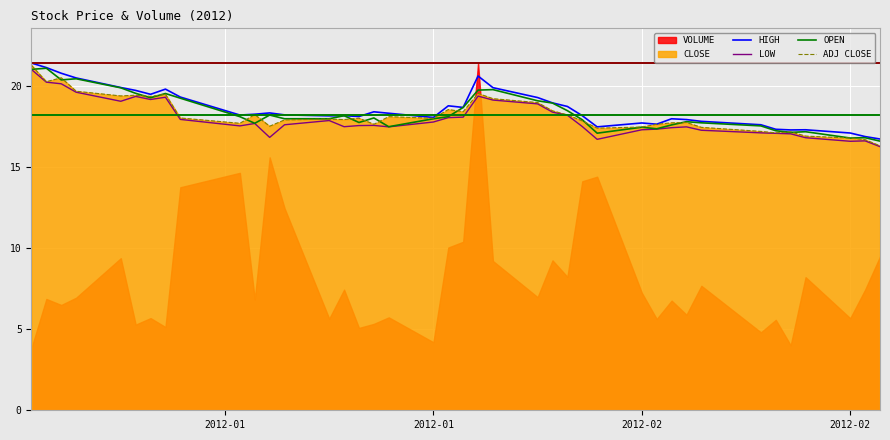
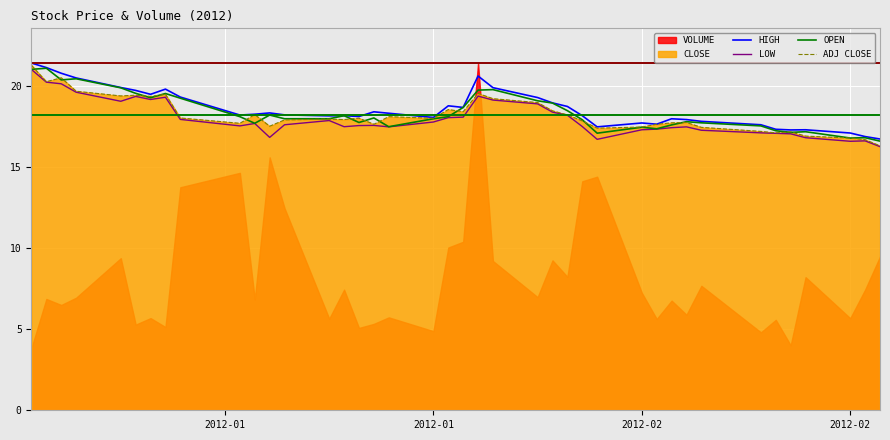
VOLUME, 2012-01: 4.2 -> 4.9
